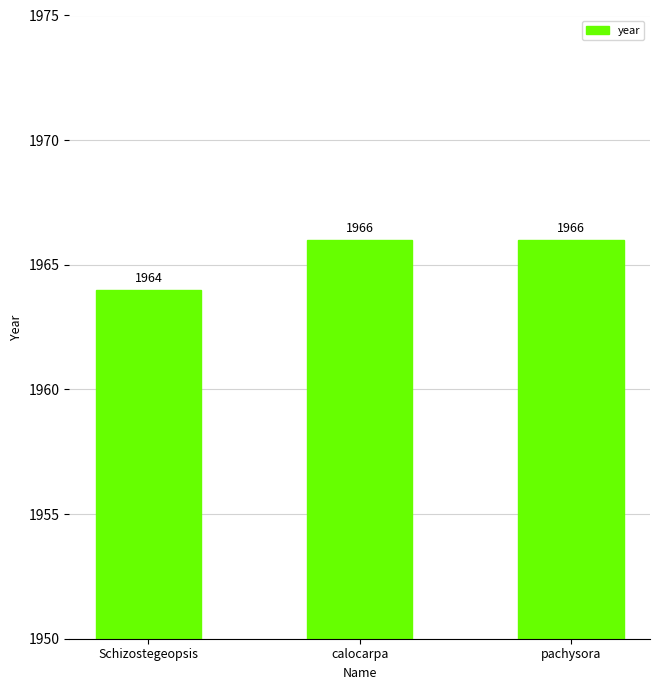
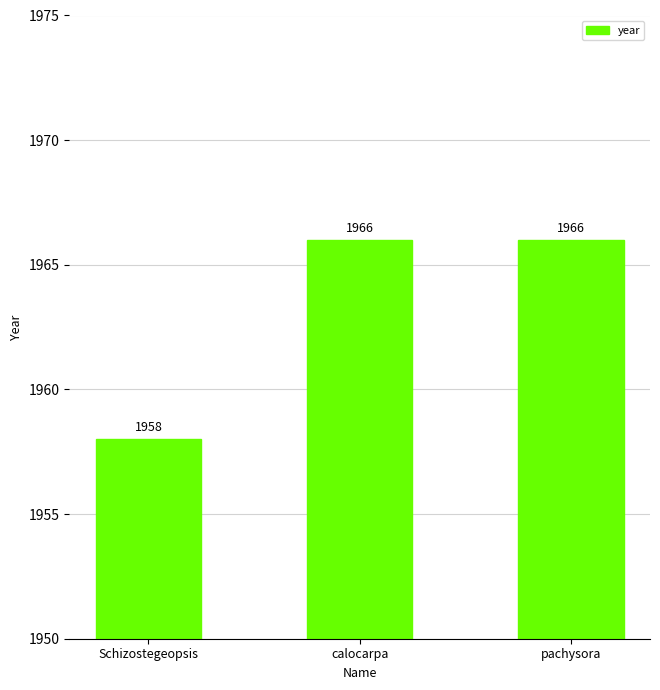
Schizostegeopsis: 1964 -> 1958
